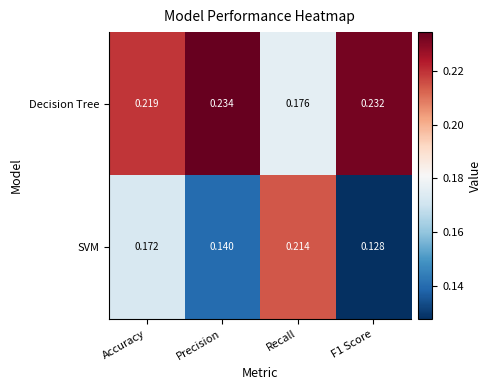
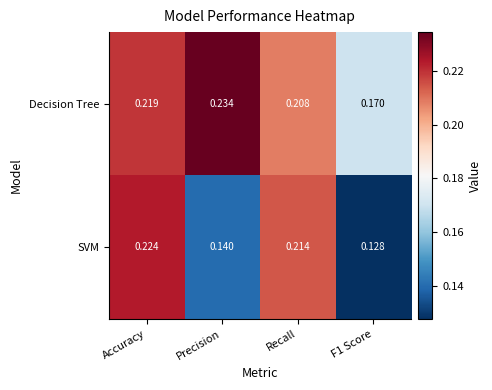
Decision Tree, Recall: 0.176 -> 0.208
Decision Tree, F1 Score: 0.232 -> 0.170
SVM, Accuracy: 0.172 -> 0.224
